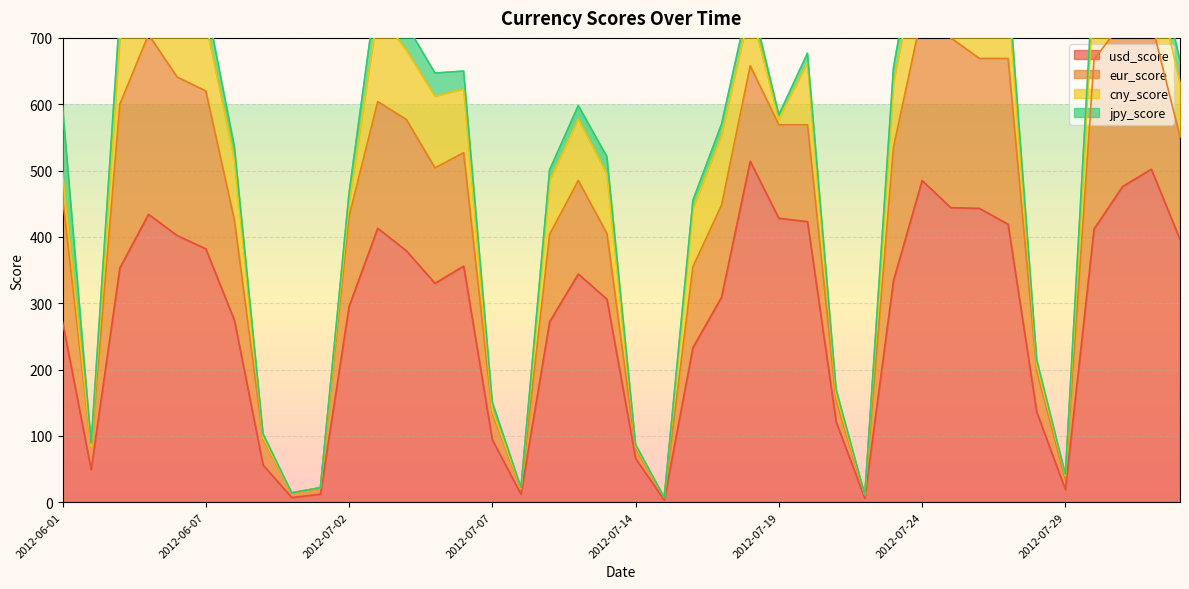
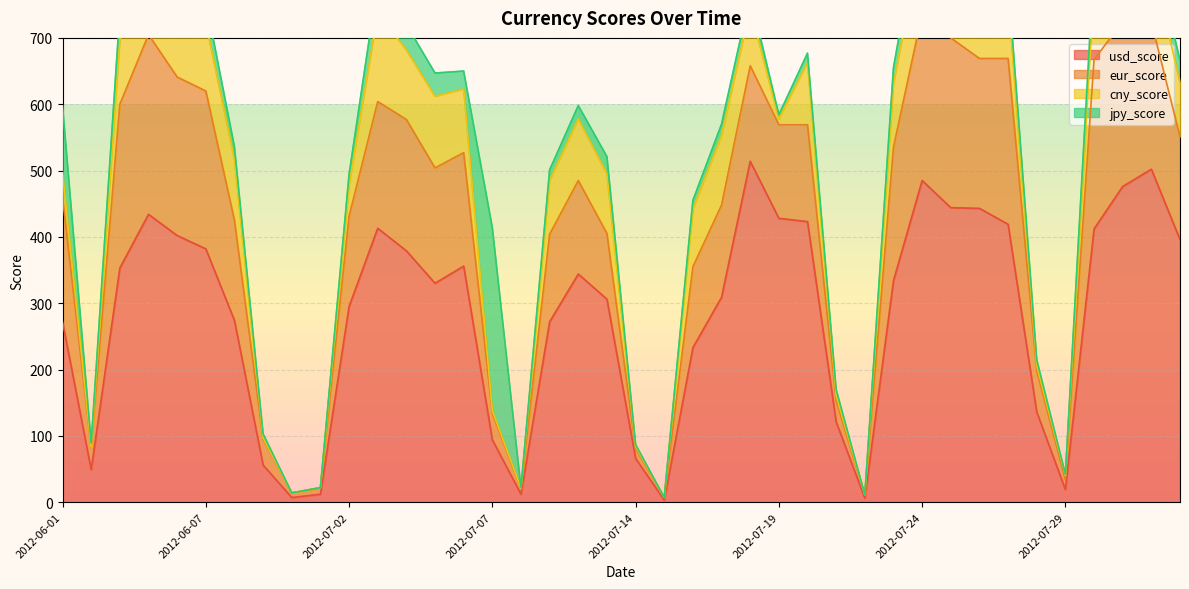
cny_score, 2012-07-02: 20 -> 50
jpy_score, 2012-07-07: 10 -> 280
